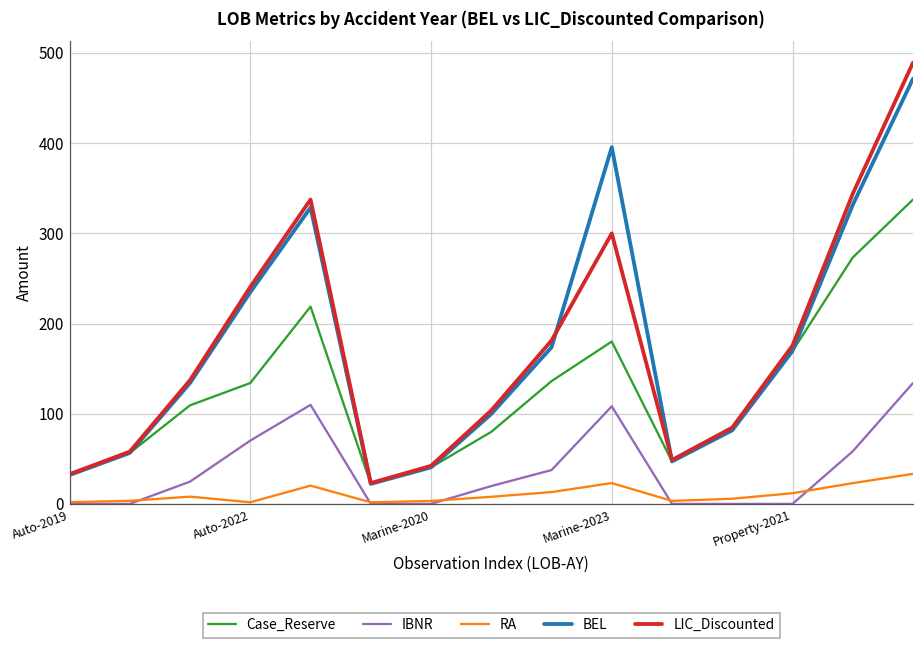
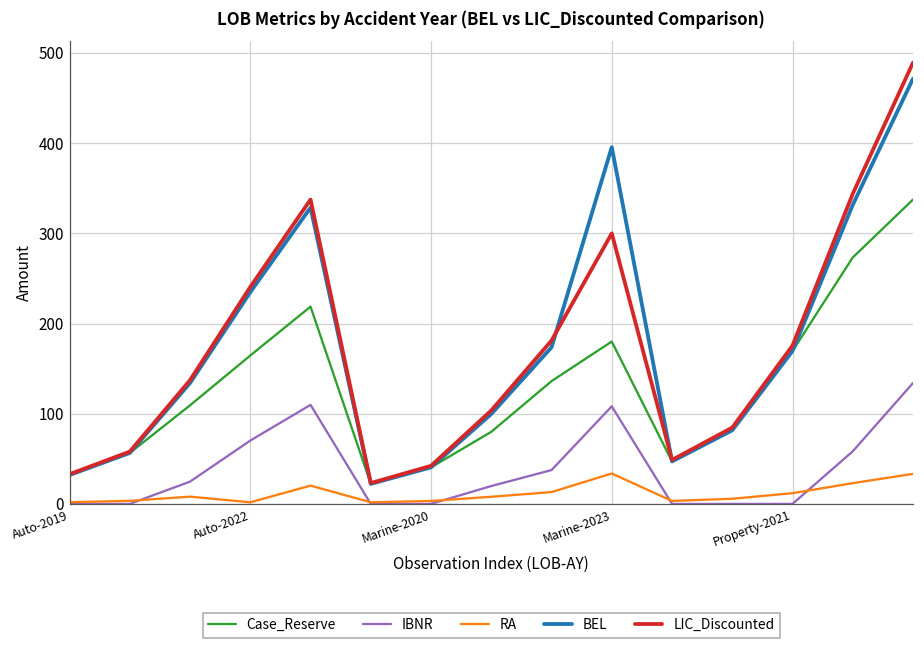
Case_Reserve, Auto-2022: 130 -> 160
RA, Marine-2023: 20 -> 30
